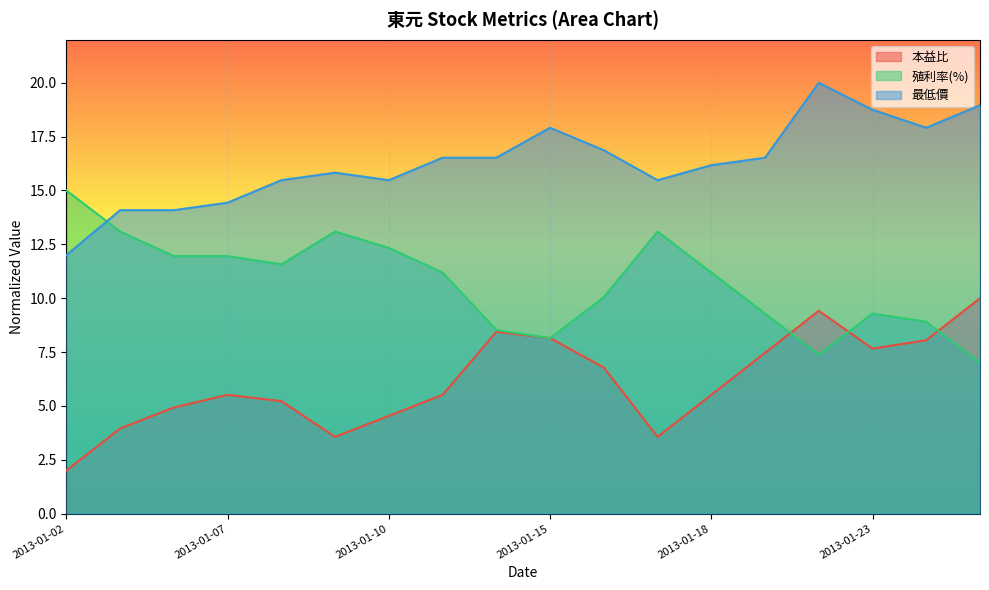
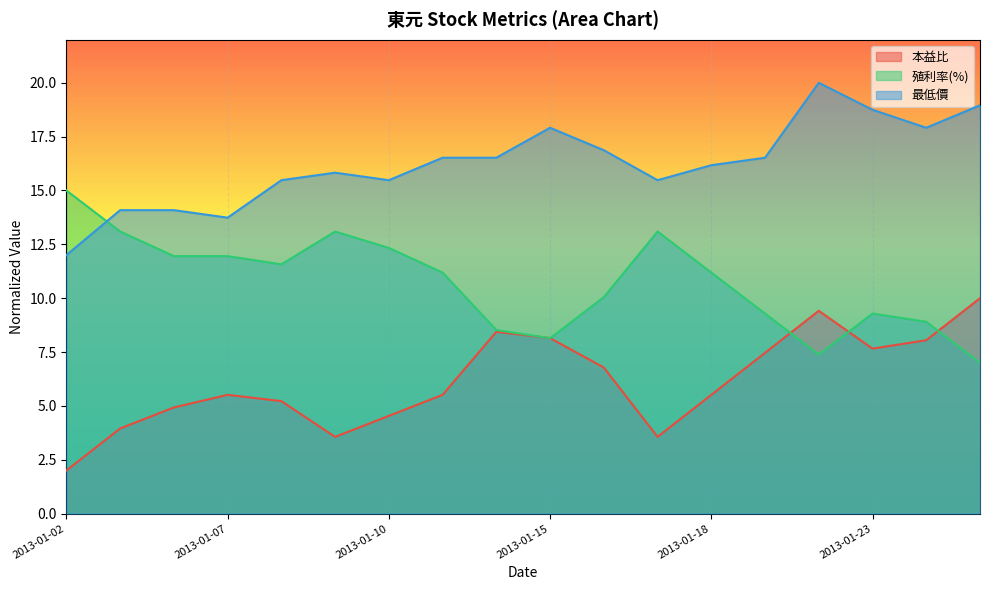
最低價, 2013-01-07: 14.4 -> 13.7
